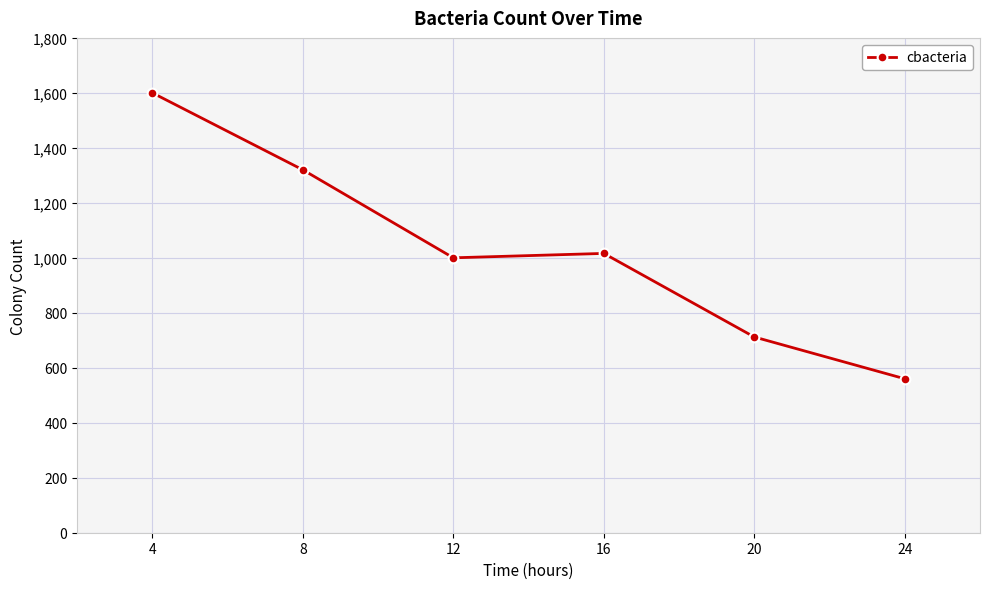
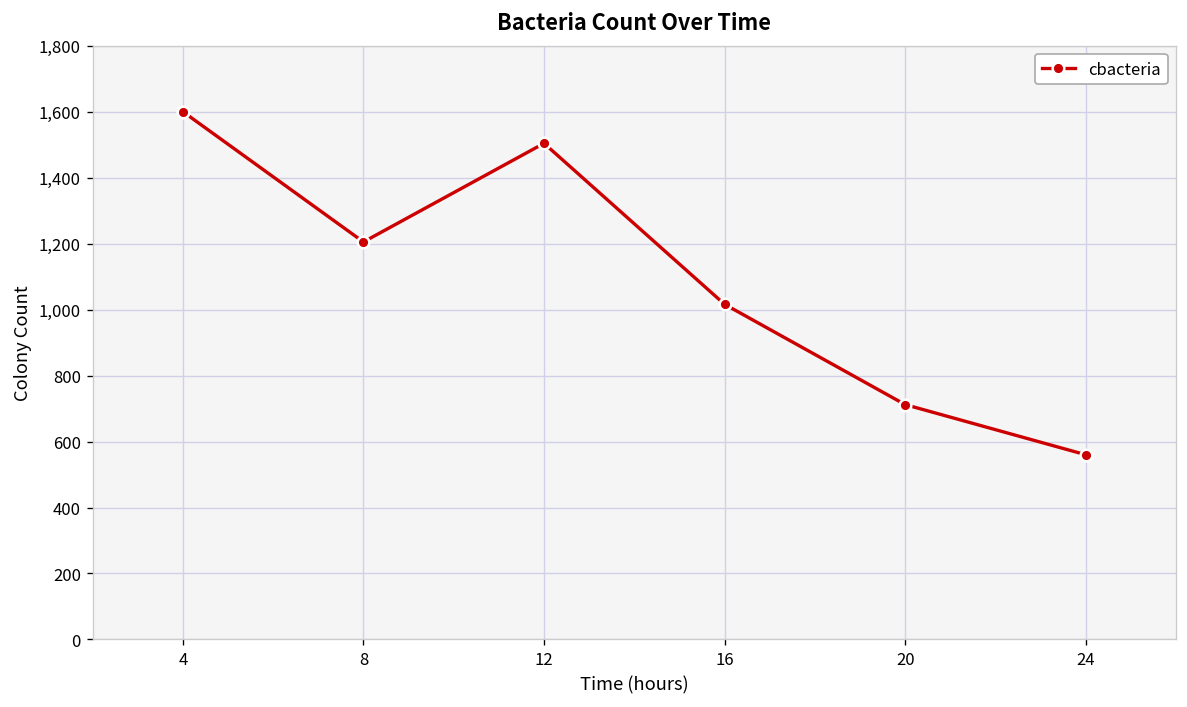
8: 1,320 -> 1,210
12: 1,000 -> 1,500
